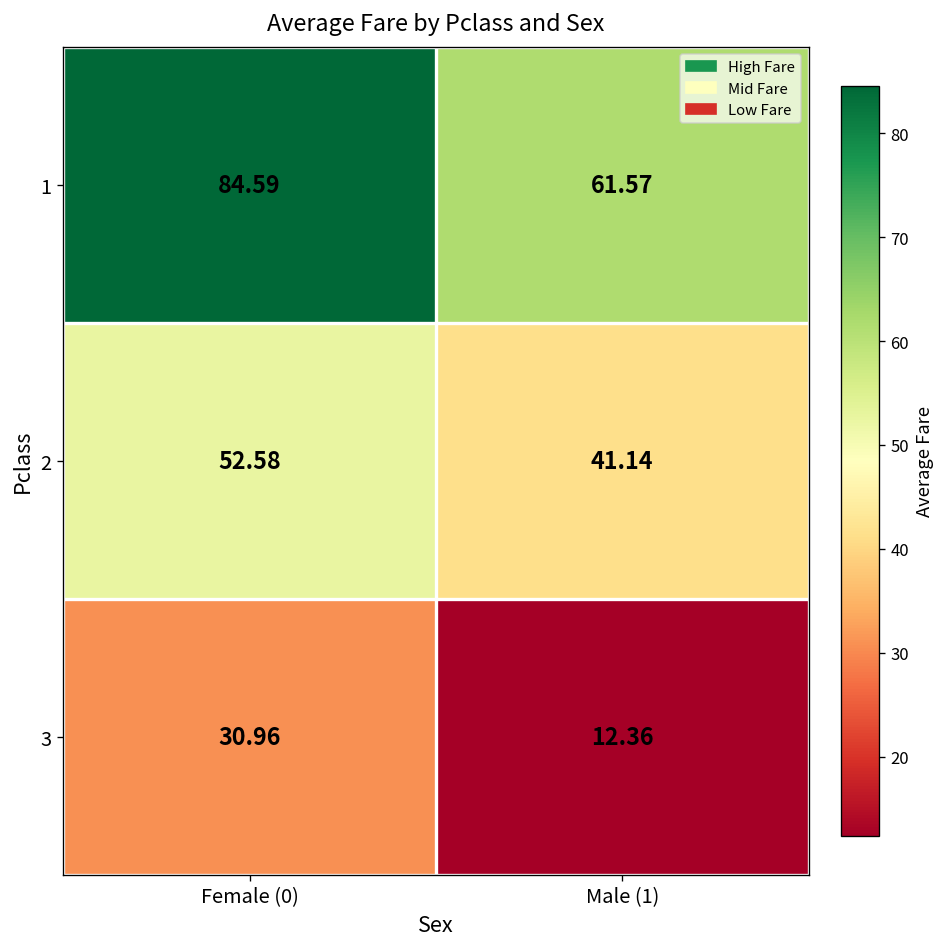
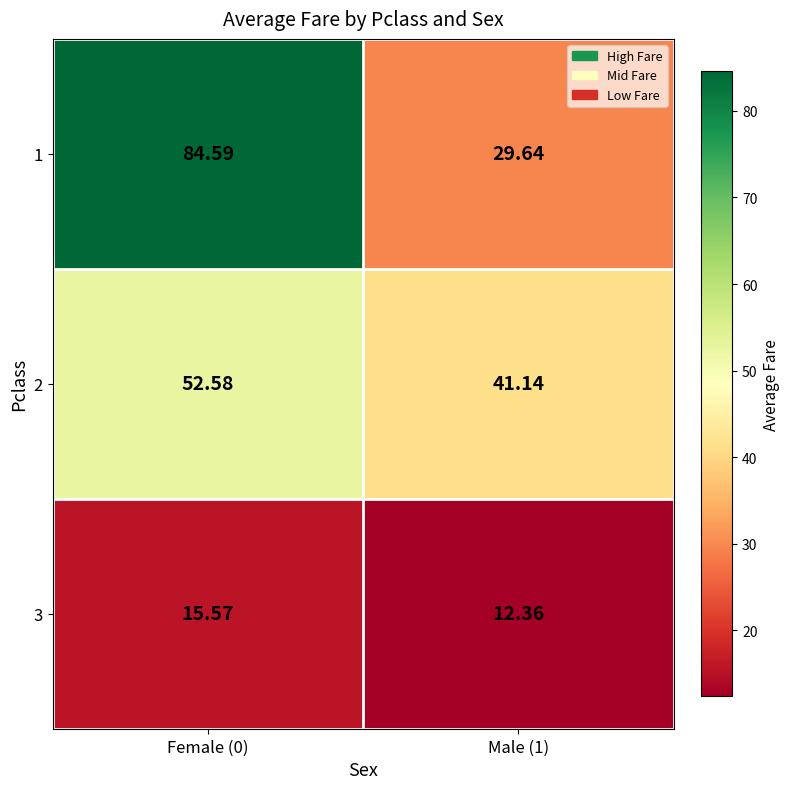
1, Male (1): 61.57 -> 29.64
3, Female (0): 30.96 -> 15.57
